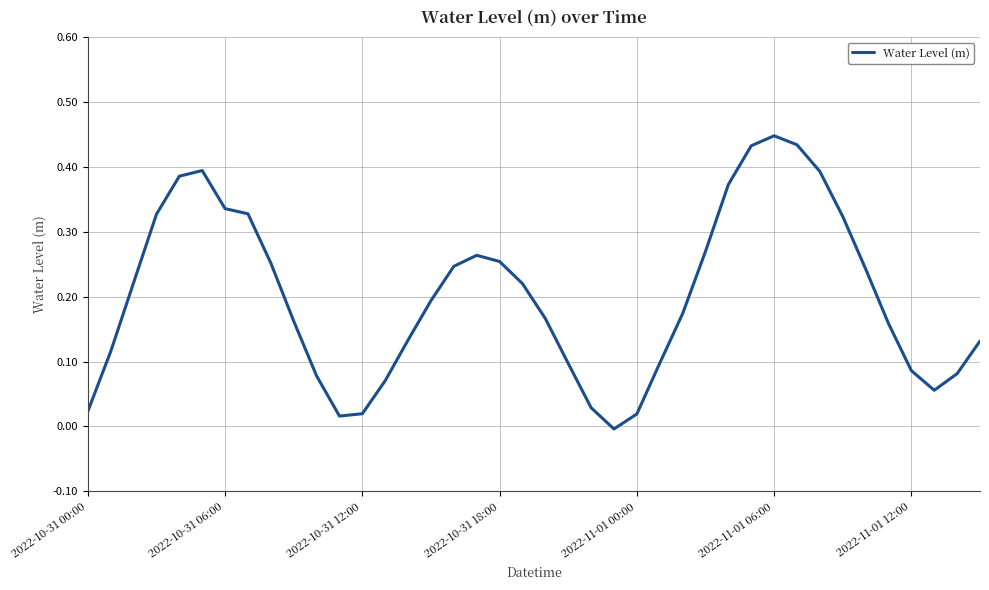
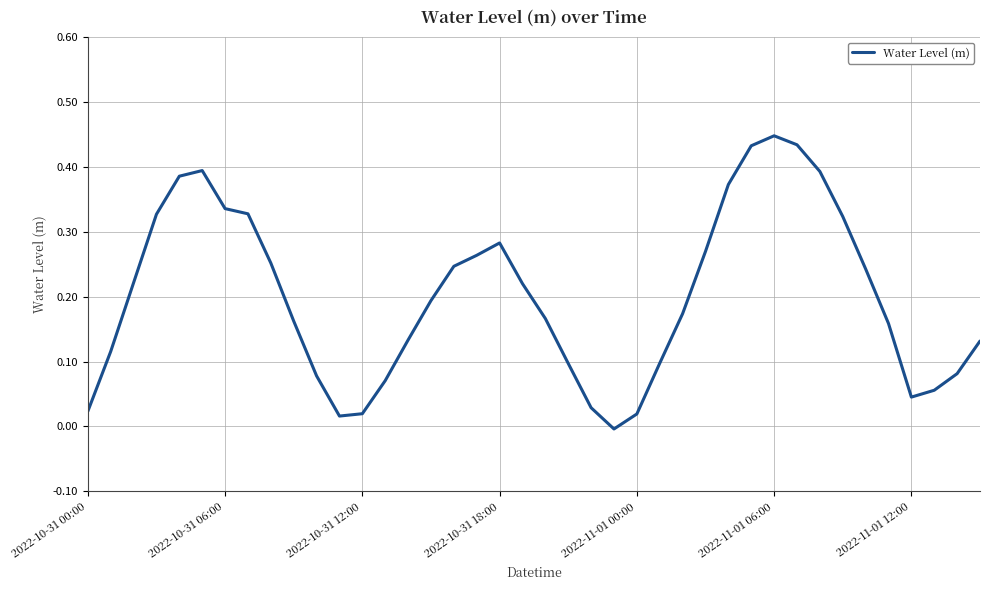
2022-10-31 18:00: 0.25 -> 0.28
2022-11-01 12:00: 0.09 -> 0.05
